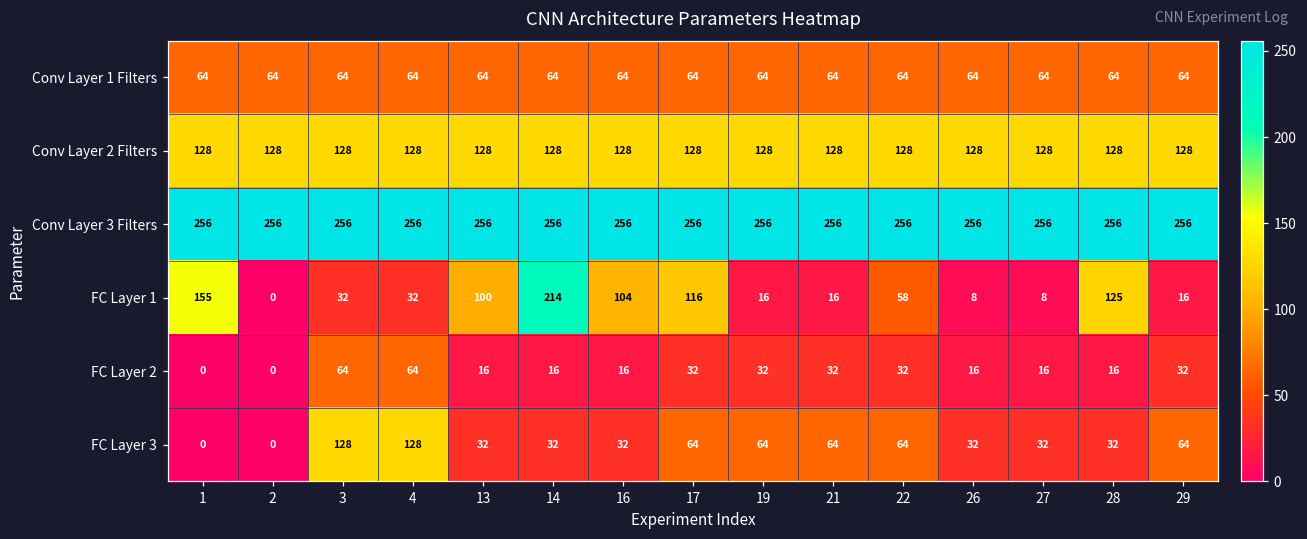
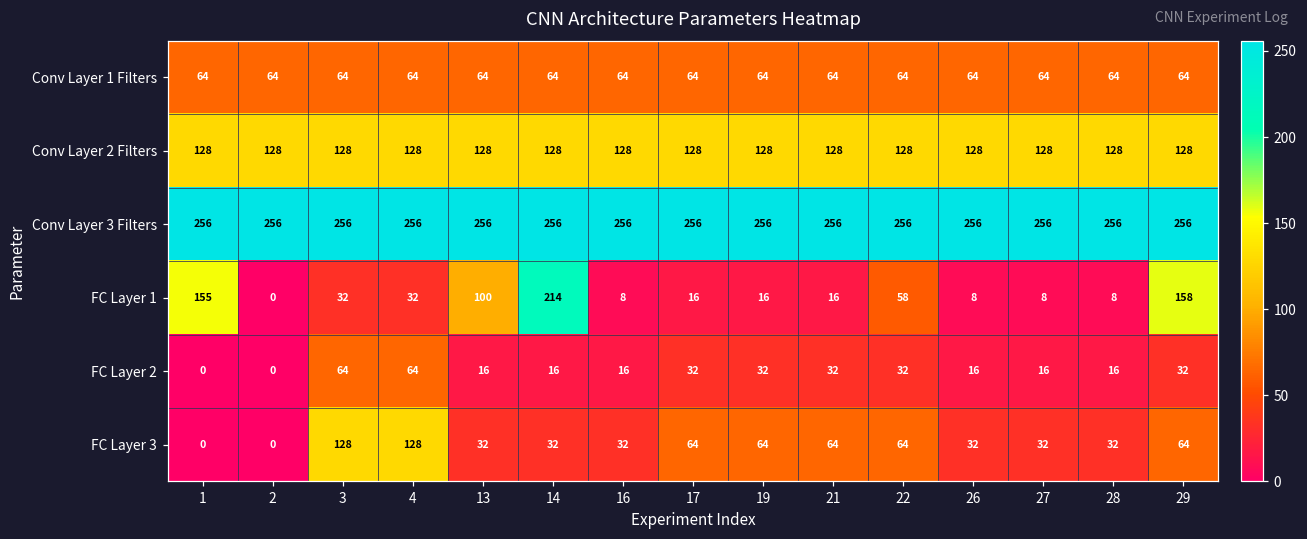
FC Layer 1, 16: 104 -> 8
FC Layer 1, 17: 116 -> 16
FC Layer 1, 28: 125 -> 8
FC Layer 1, 29: 16 -> 158
